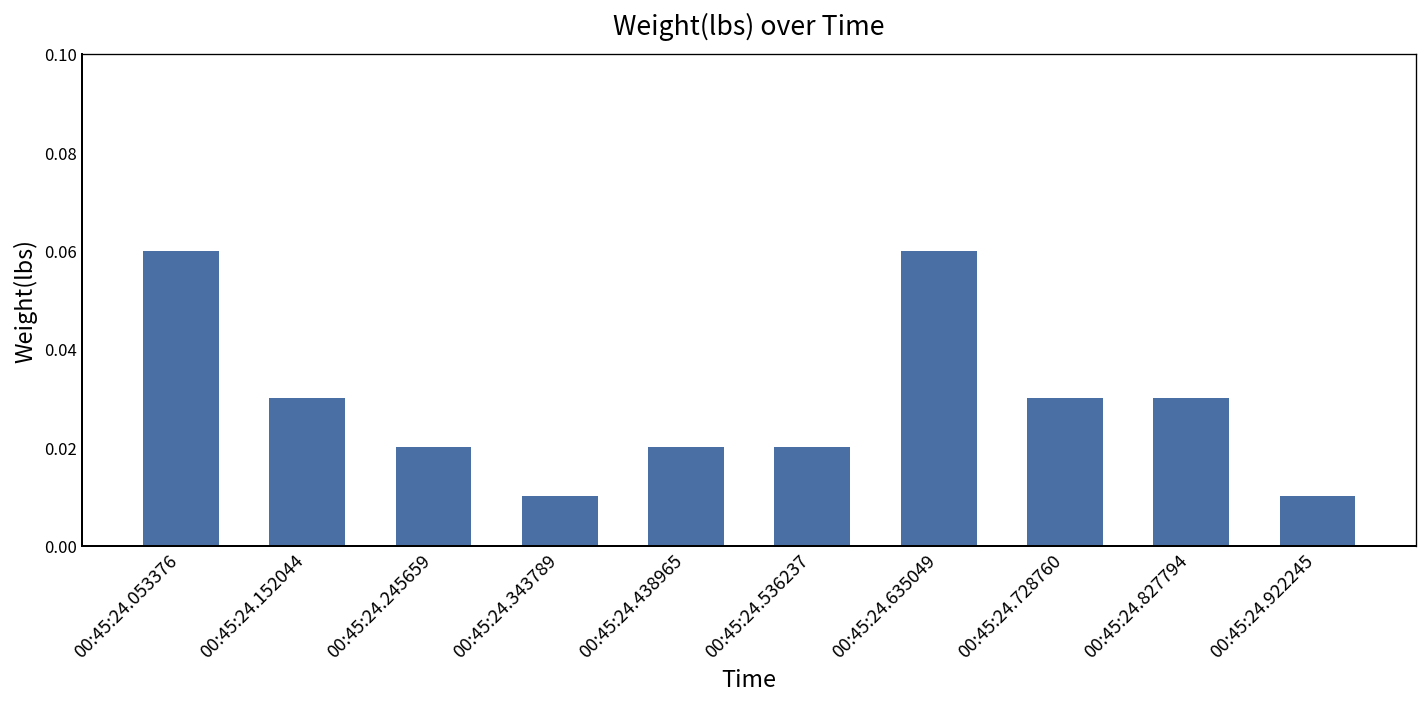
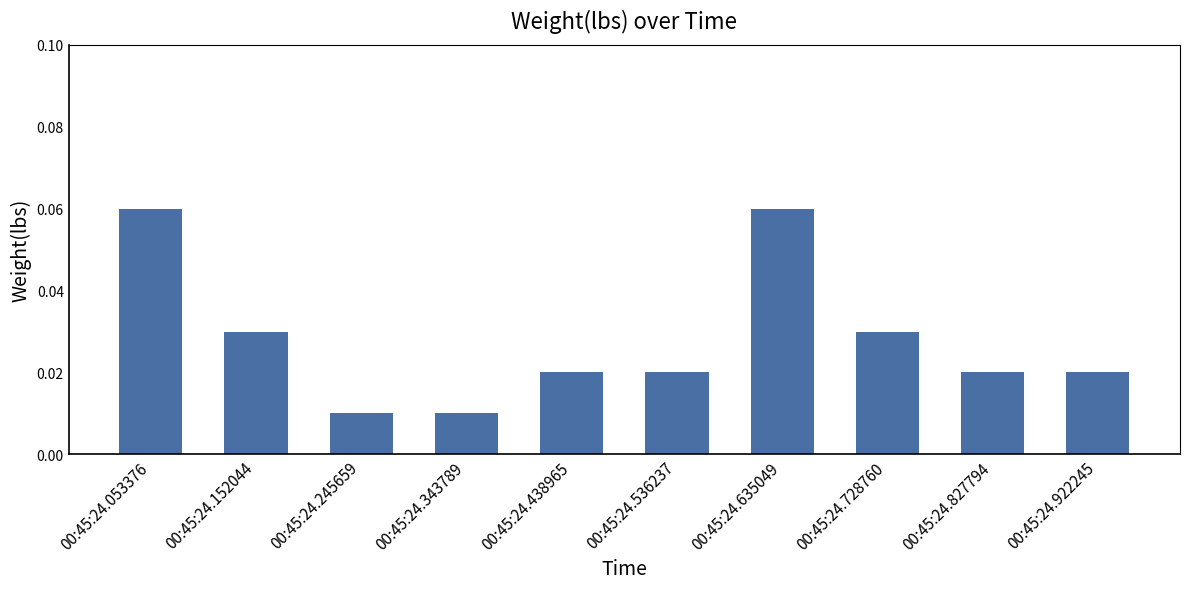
00:45:24.245659: 0.02 -> 0.01
00:45:24.827794: 0.03 -> 0.02
00:45:24.922245: 0.01 -> 0.02
